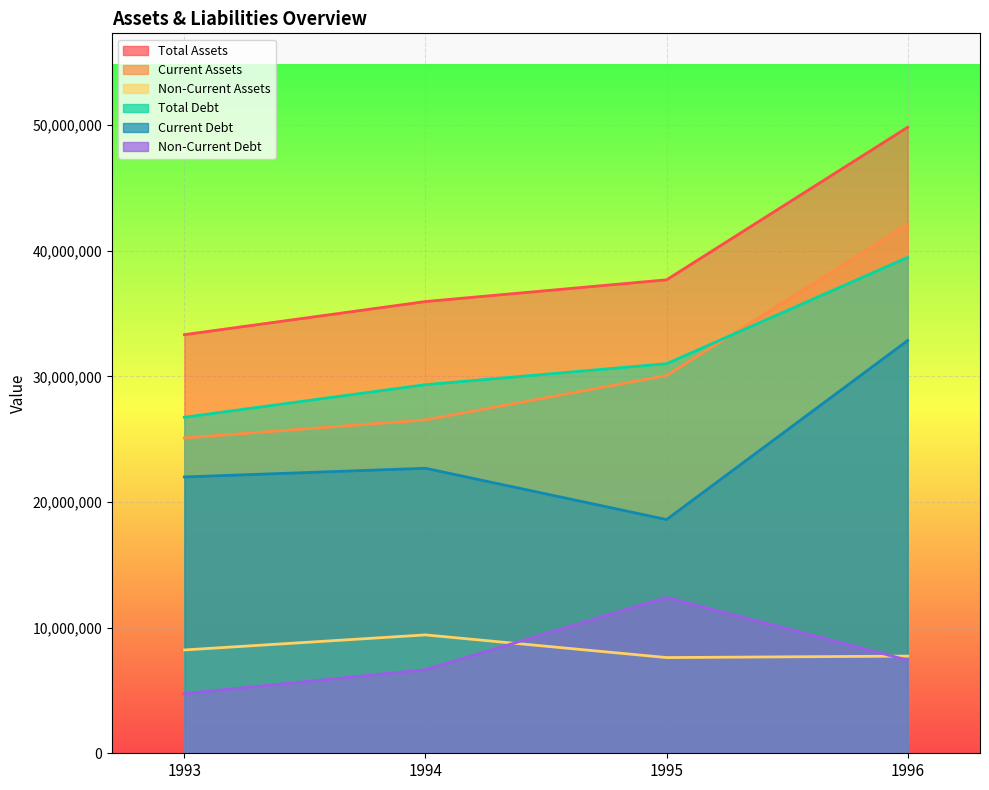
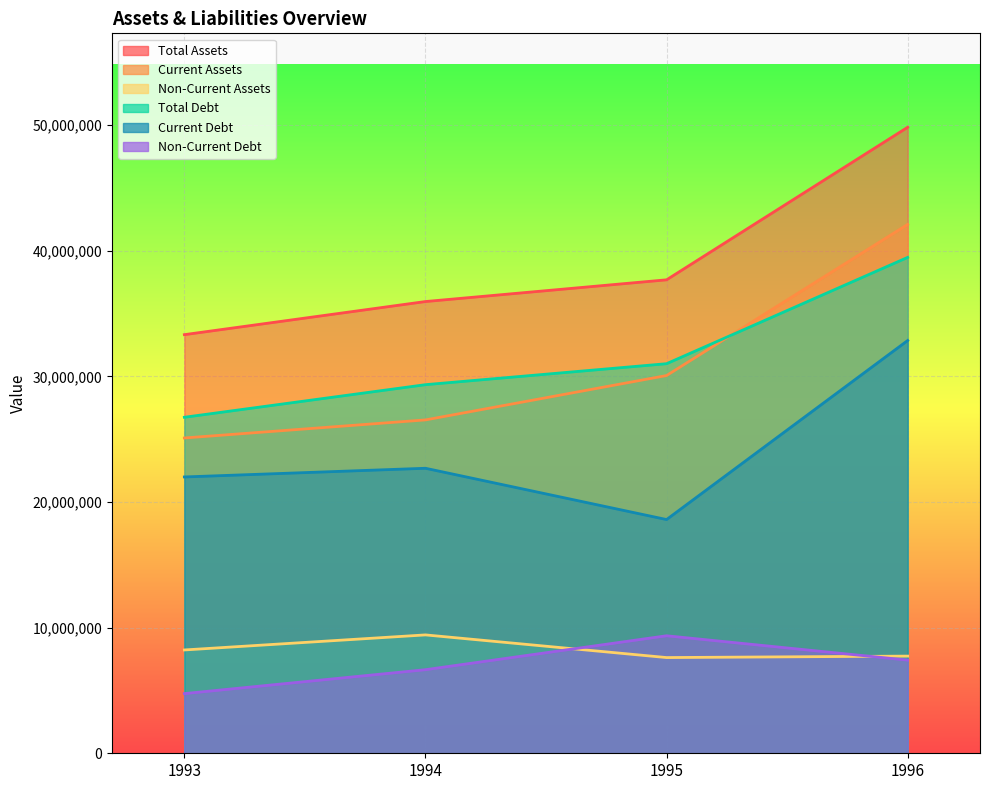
Non-Current Debt, 1995: 12,400,000 -> 9,400,000
